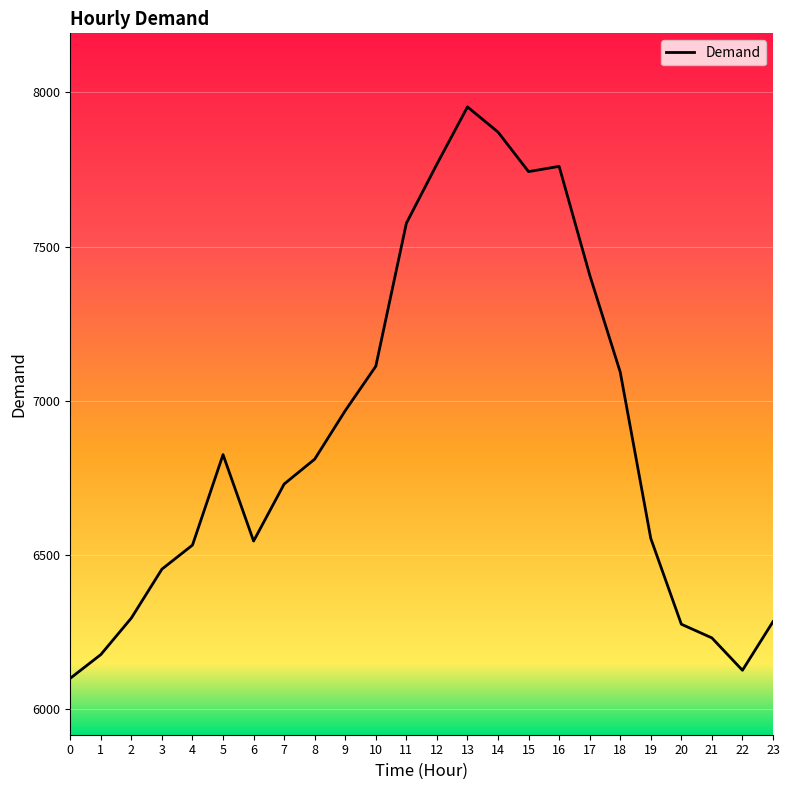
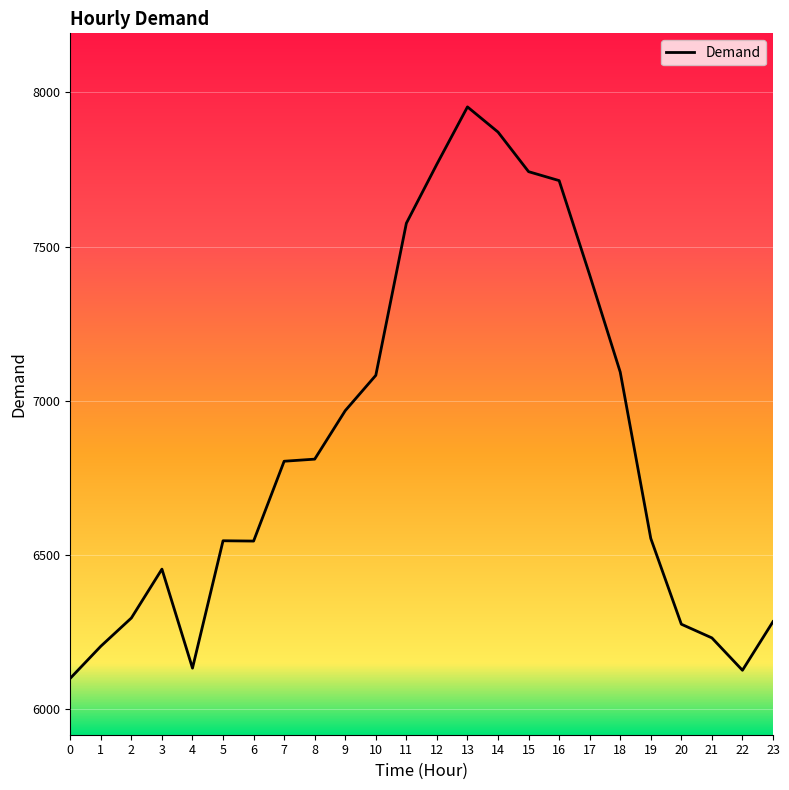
1: 6180 -> 6200
4: 6530 -> 6130
5: 6830 -> 6550
7: 6730 -> 6800
10: 7110 -> 7080
16: 7760 -> 7710
